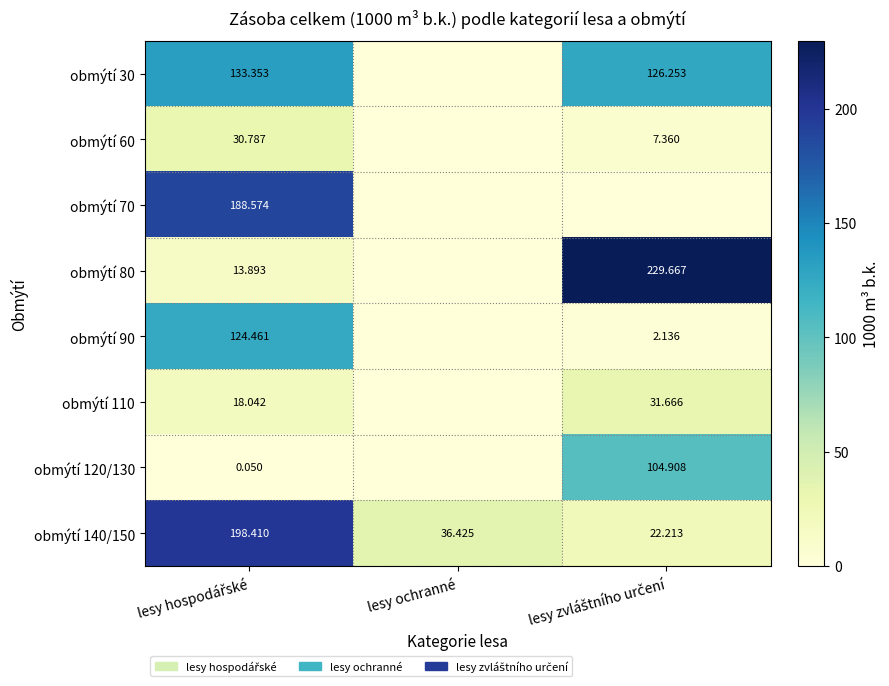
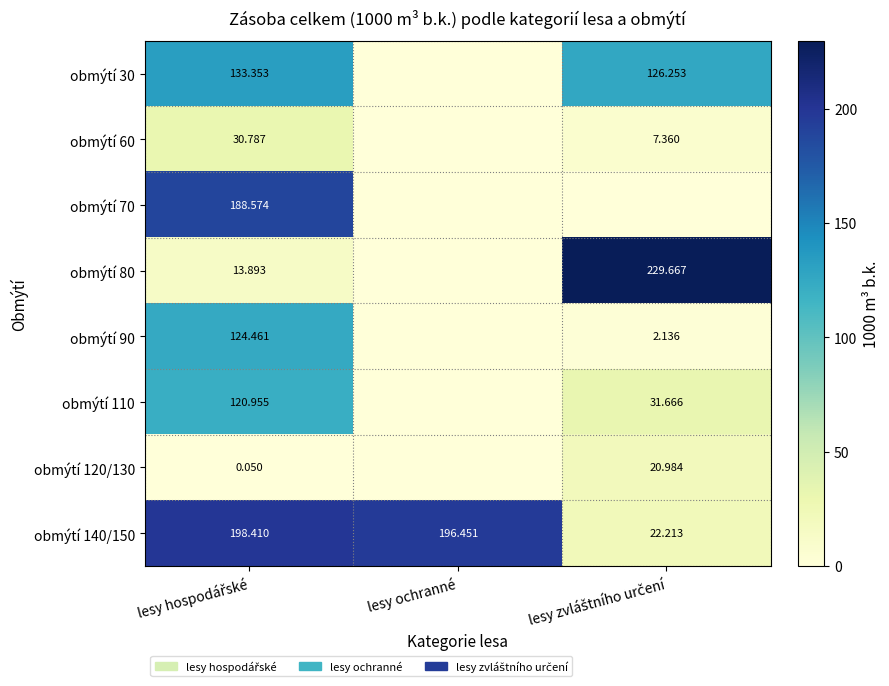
obmýtí 110, lesy hospodářské: 18.042 -> 120.955
obmýtí 120/130, lesy zvláštního určení: 104.908 -> 20.984
obmýtí 140/150, lesy ochranné: 36.425 -> 196.451
